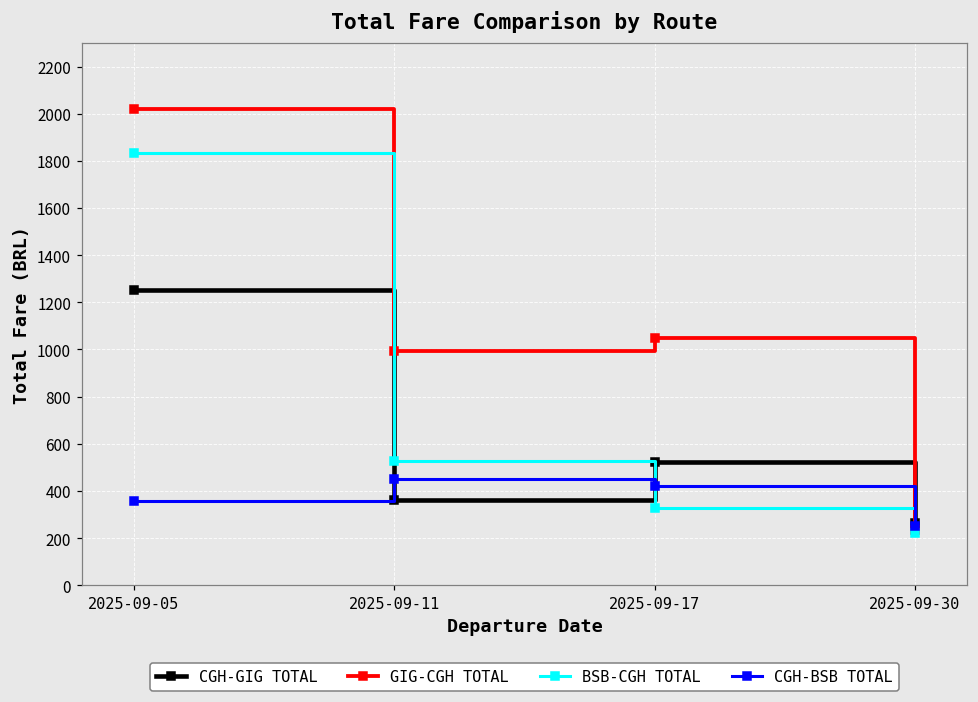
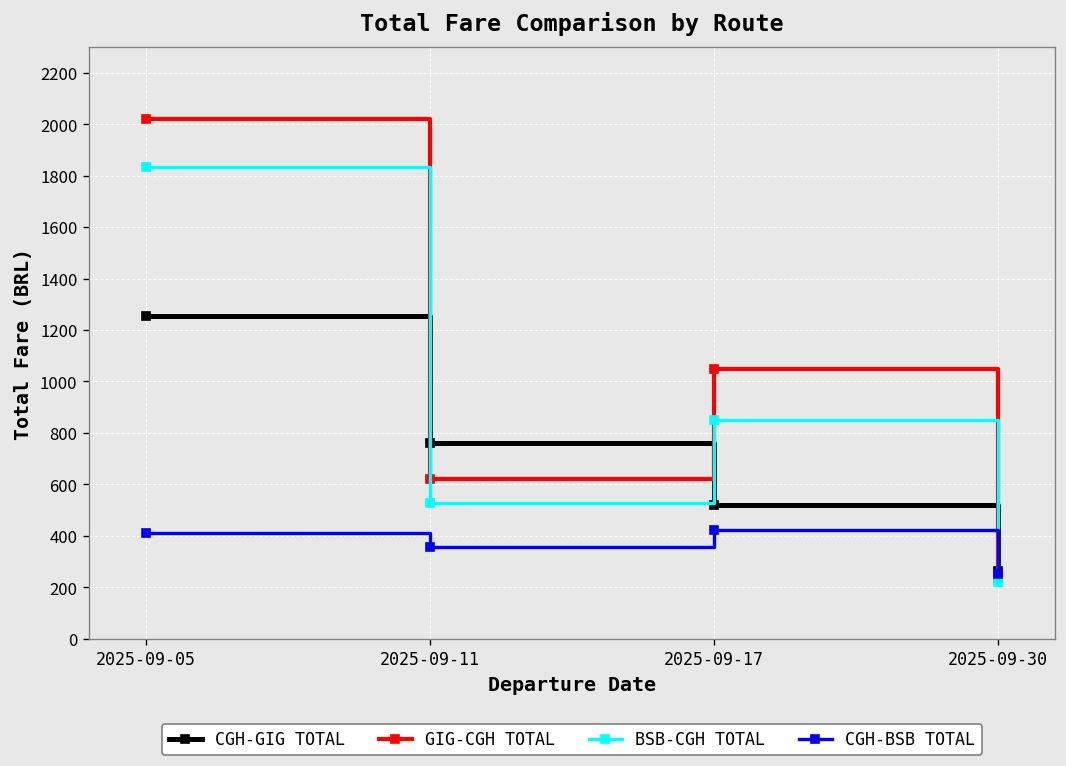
CGH-BSB TOTAL, 2025-09-05: 360 -> 410
CGH-GIG TOTAL, 2025-09-11: 360 -> 760
GIG-CGH TOTAL, 2025-09-11: 990 -> 620
CGH-BSB TOTAL, 2025-09-11: 450 -> 360
BSB-CGH TOTAL, 2025-09-17: 330 -> 850
